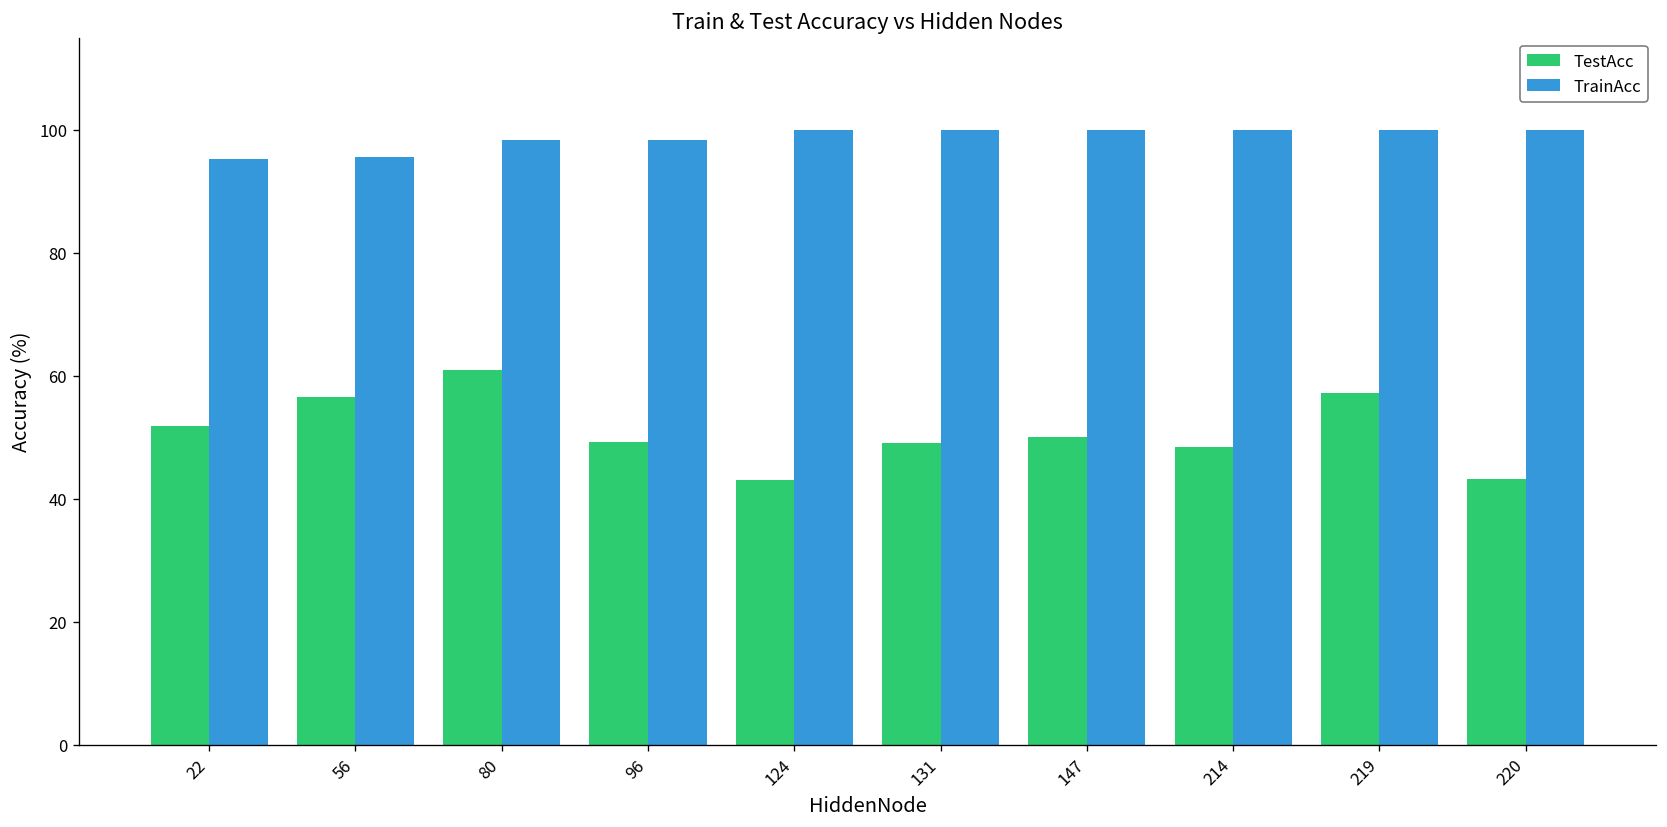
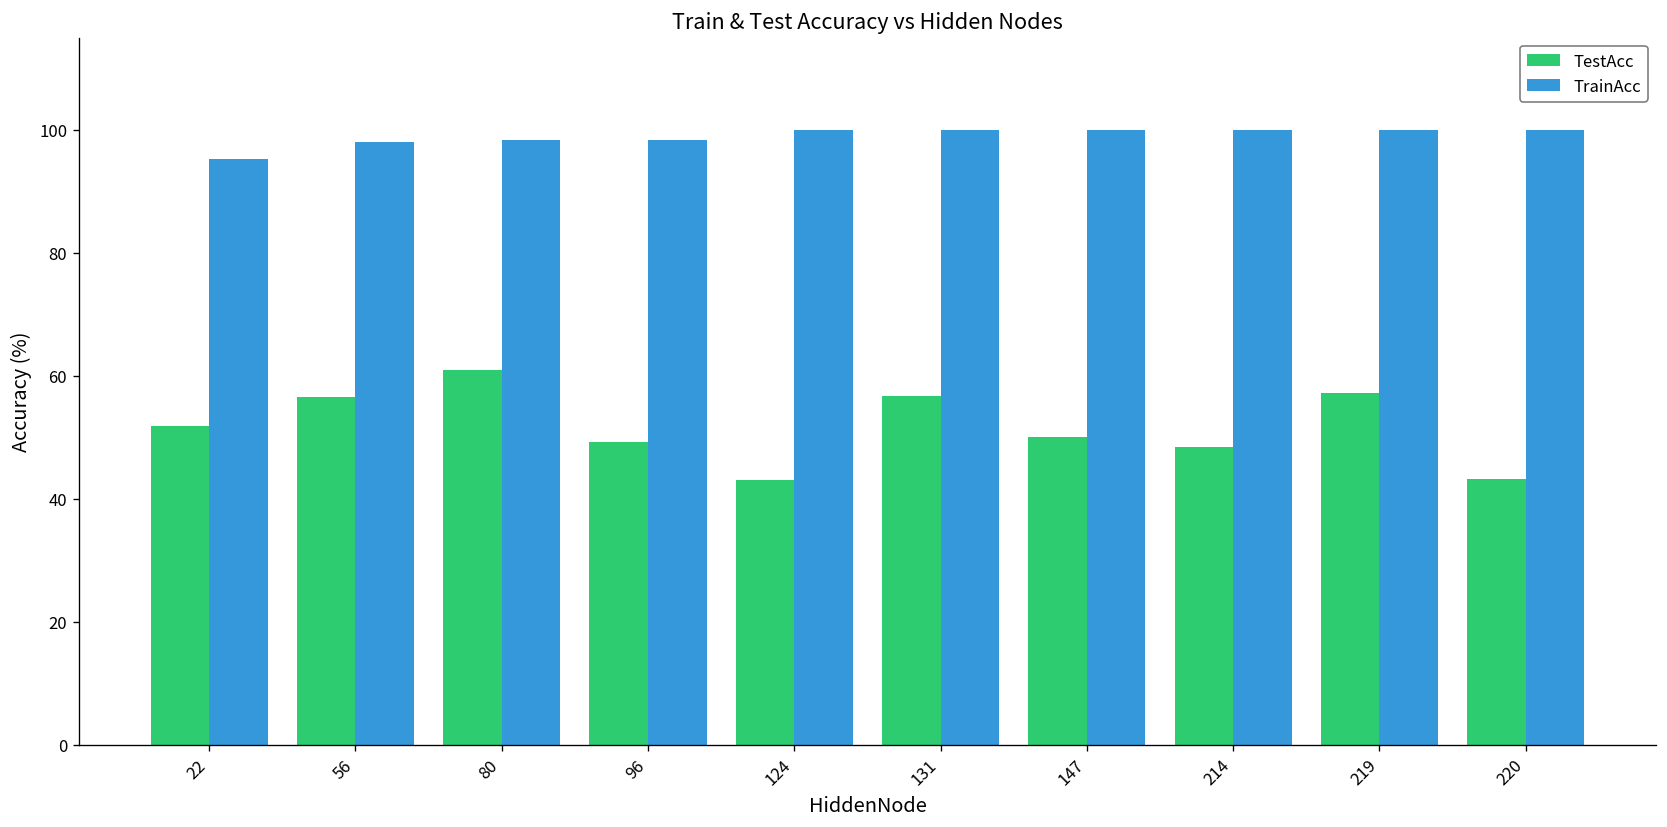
TrainAcc, 56: 96 -> 98
TestAcc, 131: 49 -> 57
